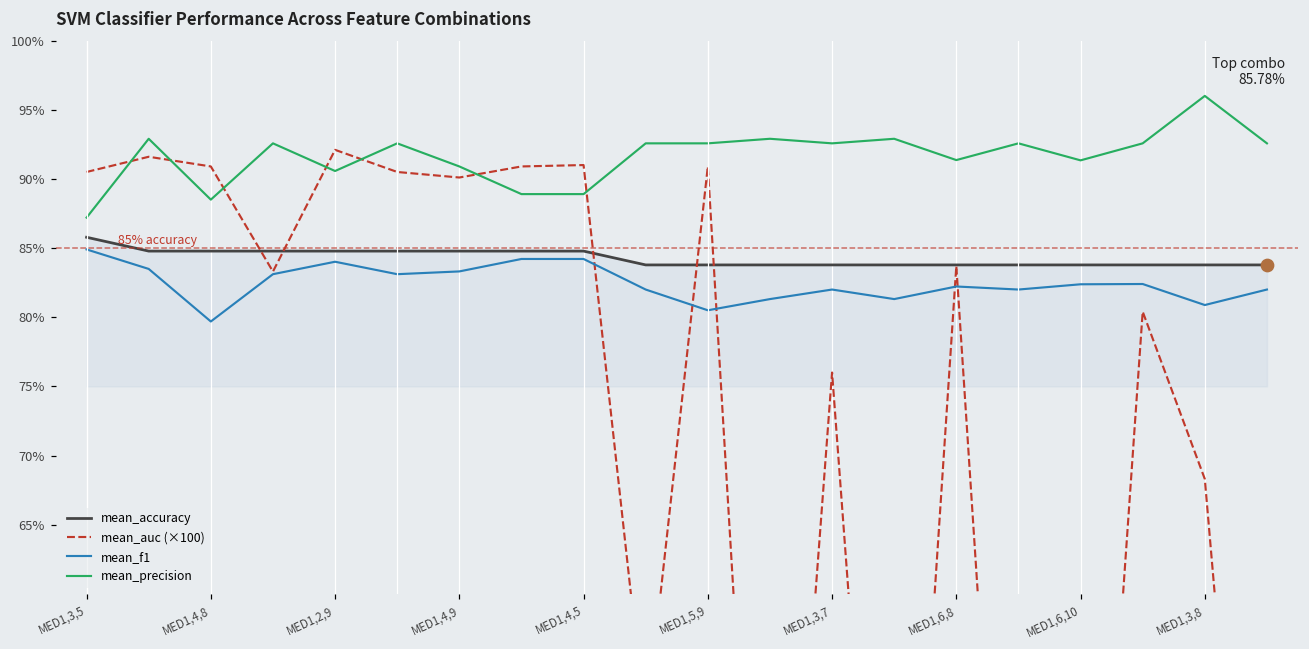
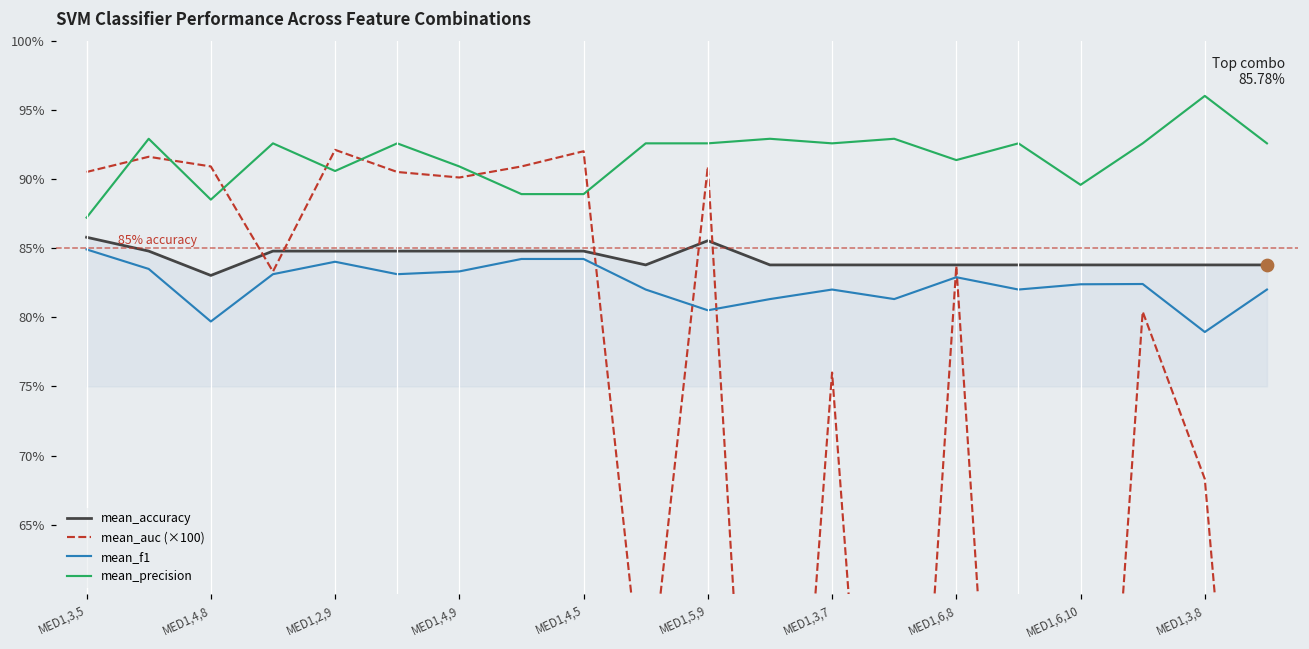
mean_accuracy, MED1,4,8: 84.8% -> 83.0%
mean_auc (×100), MED1,4,5: 91.0% -> 92.0%
mean_accuracy, MED1,5,9: 83.8% -> 85.5%
mean_f1, MED1,6,8: 82.2% -> 82.9%
mean_precision, MED1,6,10: 91.3% -> 89.6%
mean_f1, MED1,3,8: 80.9% -> 78.9%
